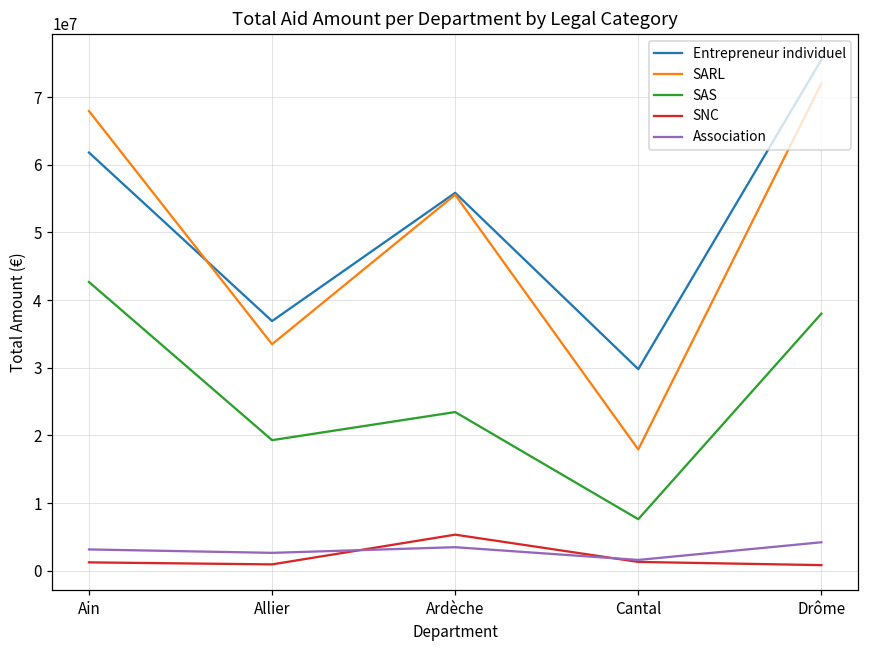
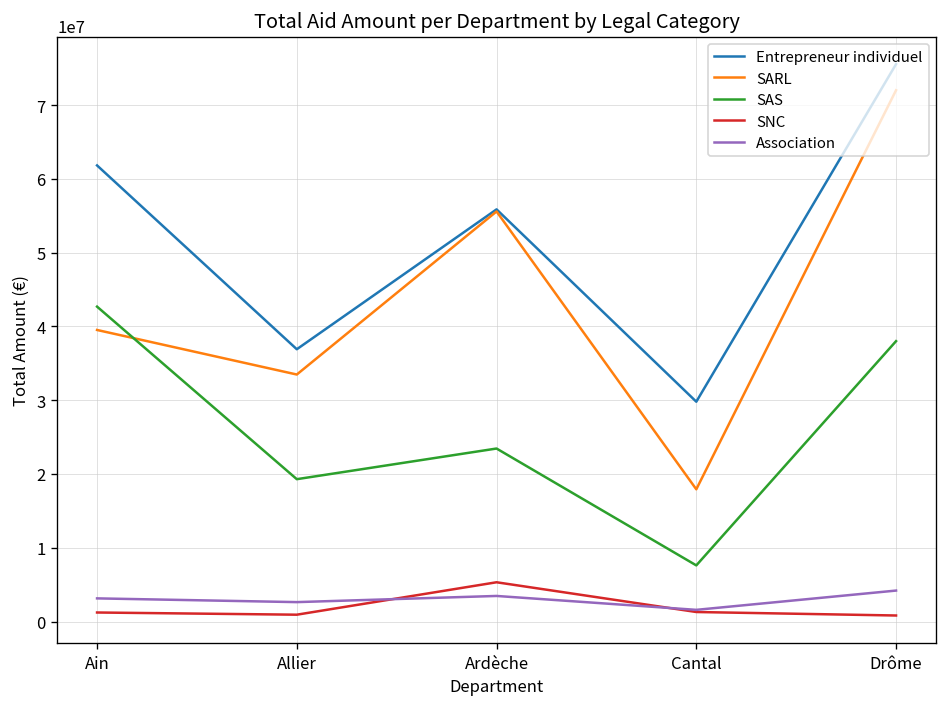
SARL, Ain: 68000000 -> 40000000
